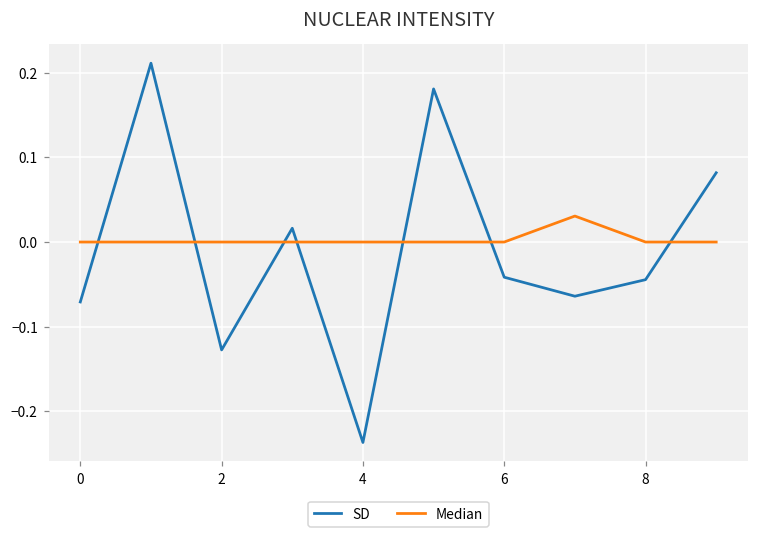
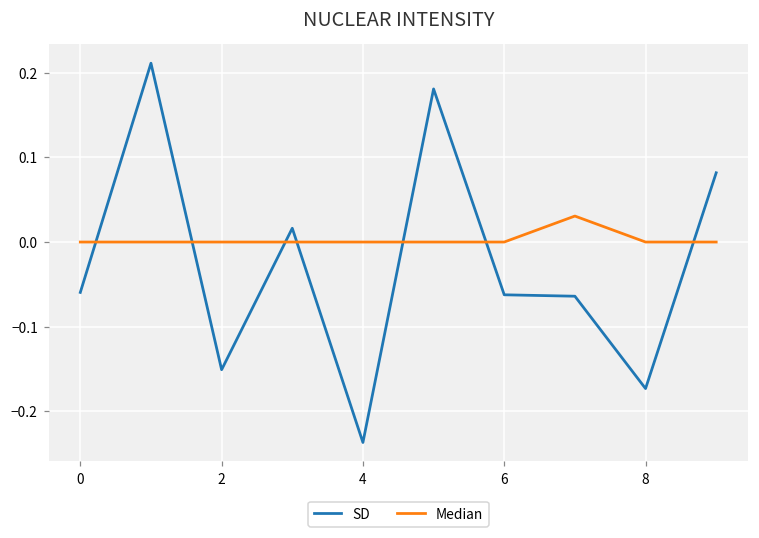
SD, 0: -0.07 -> -0.06
SD, 2: -0.13 -> -0.15
SD, 6: -0.04 -> -0.06
SD, 8: -0.04 -> -0.17
